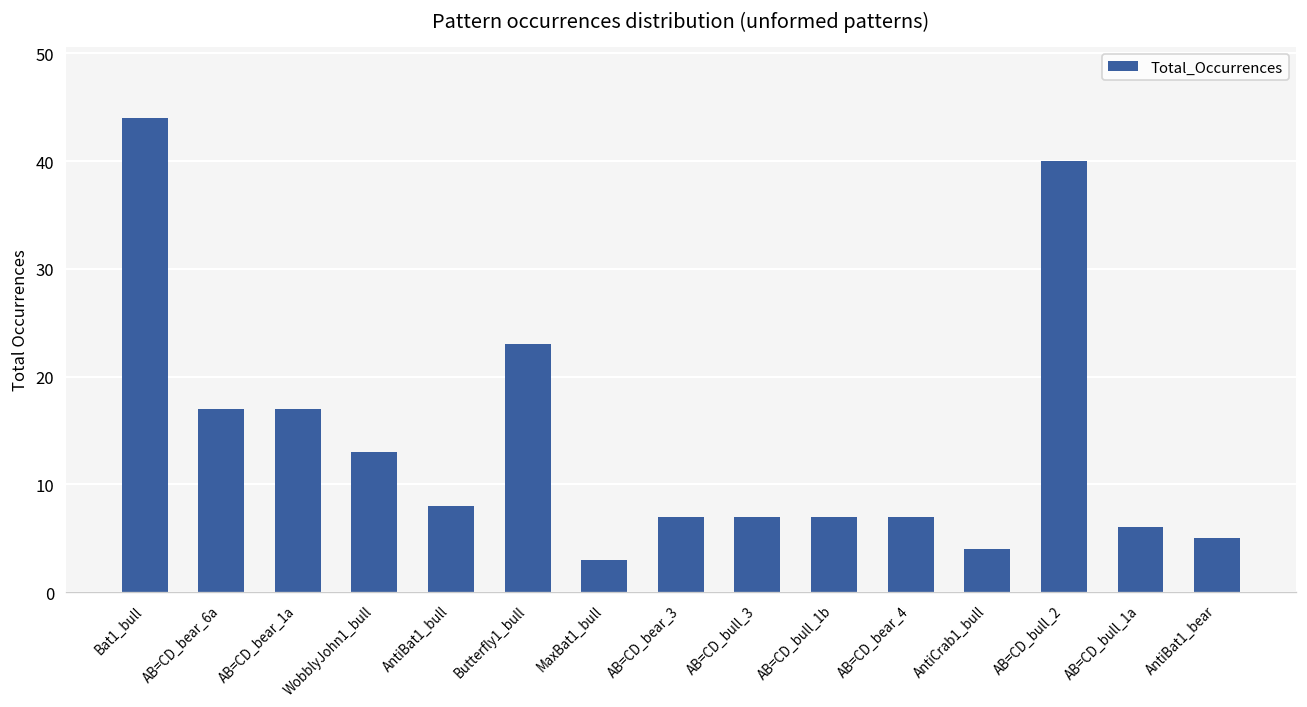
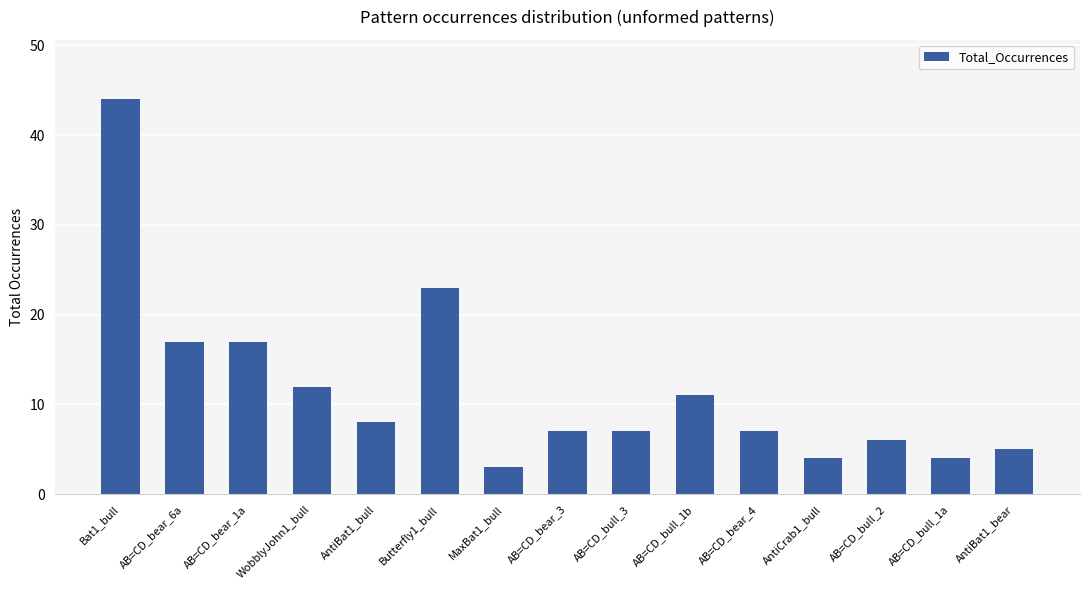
WobblyJohn1_bull: 13 -> 12
AB=CD_bull_1b: 7 -> 11
AB=CD_bull_2: 40 -> 6
AB=CD_bull_1a: 6 -> 4
